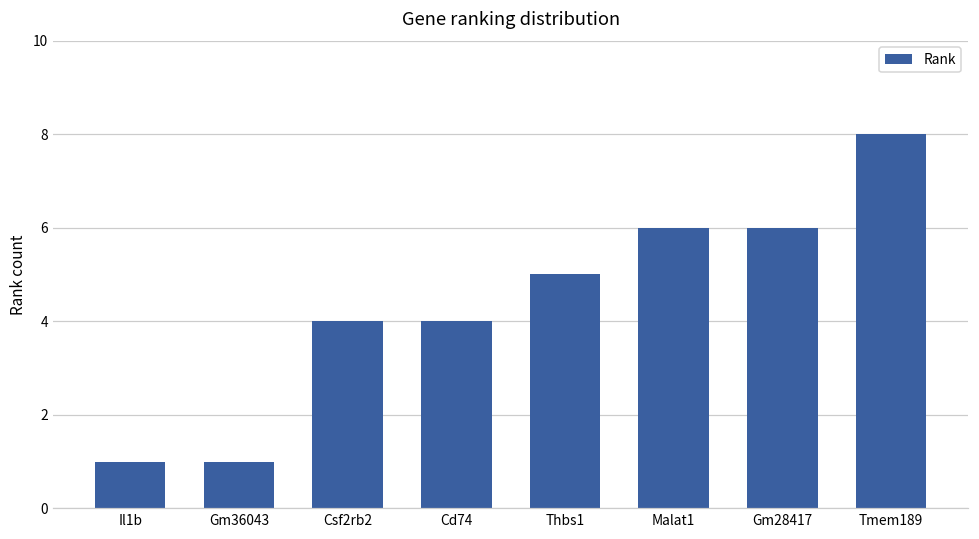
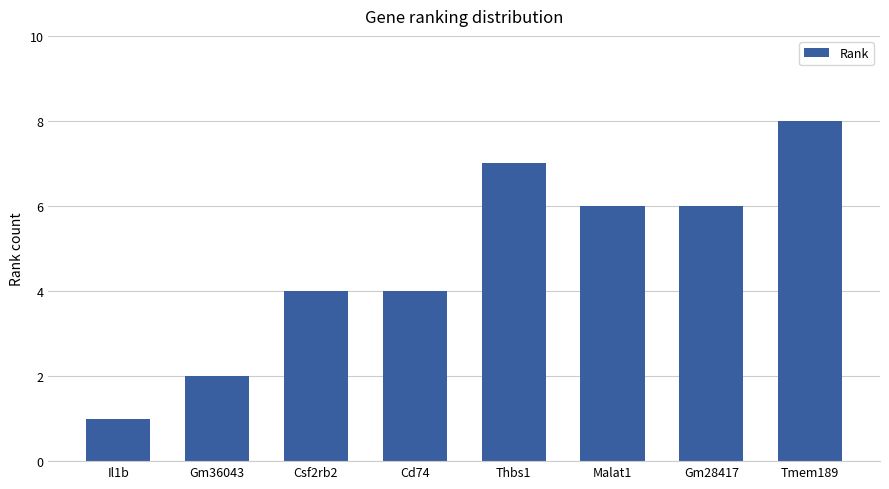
Gm36043: 1 -> 2
Thbs1: 5 -> 7
